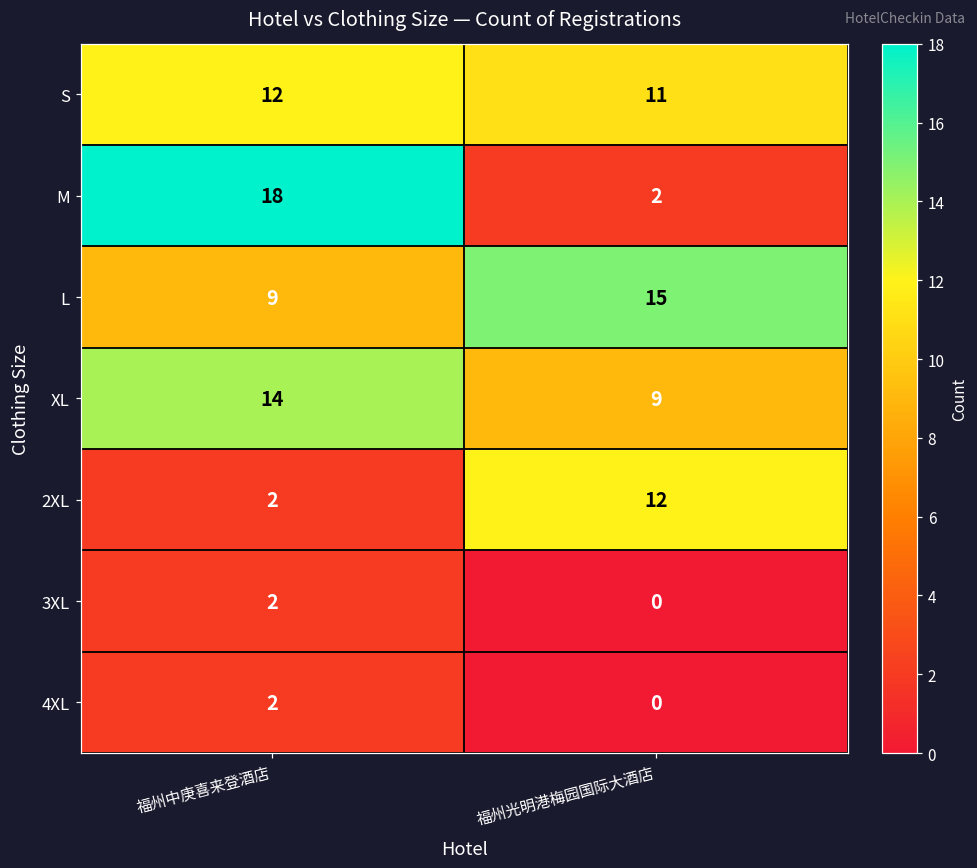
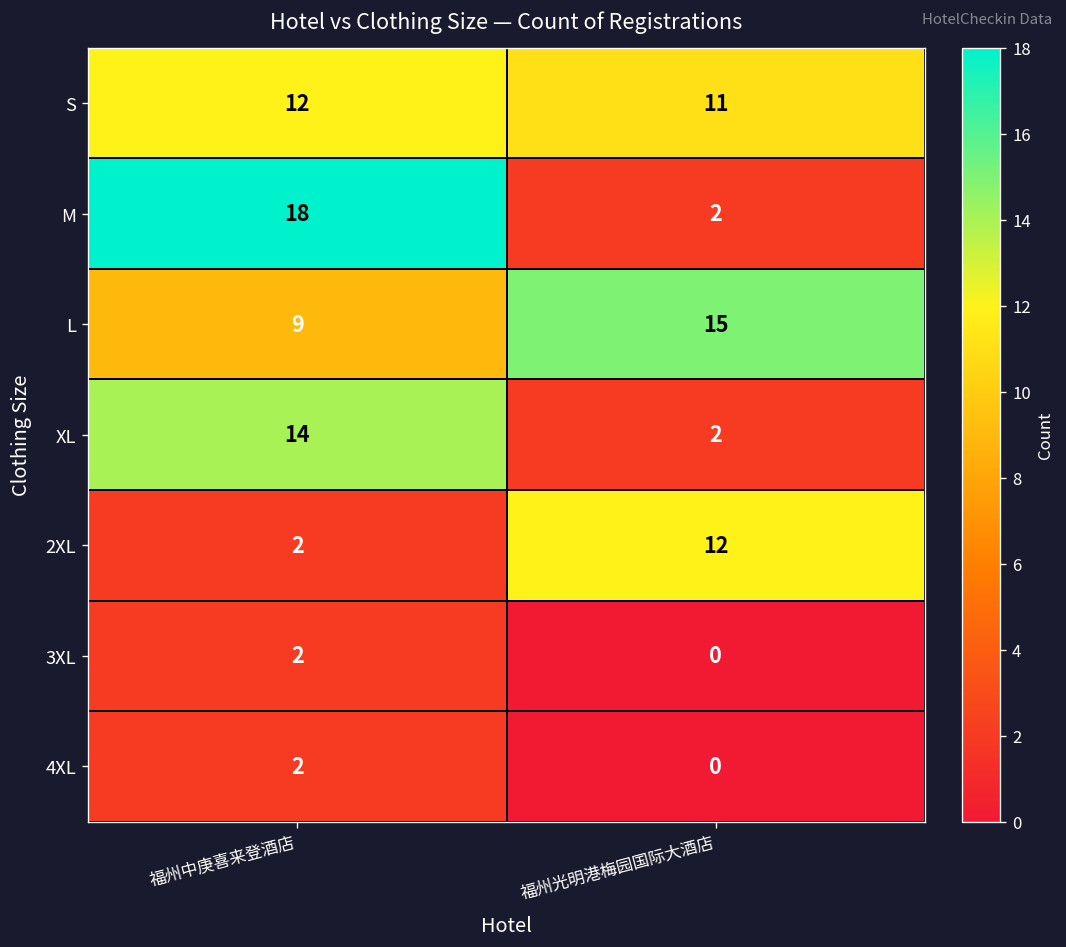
XL, 福州光明港梅园国际大酒店: 9 -> 2
